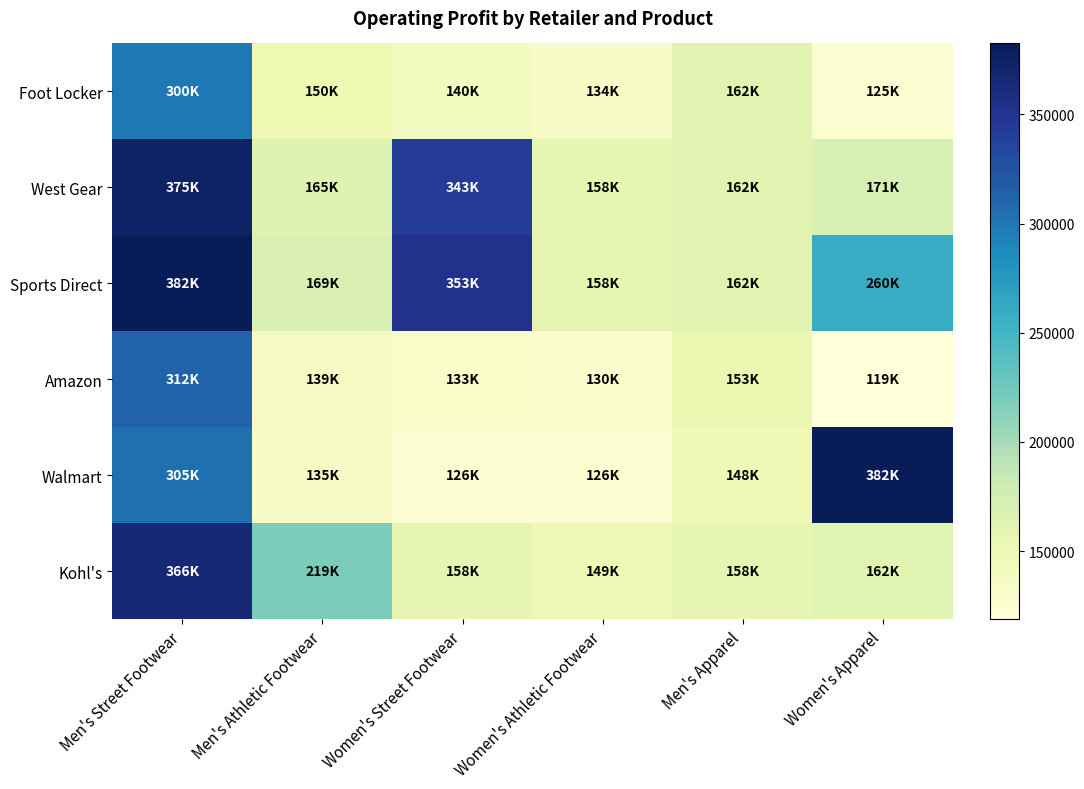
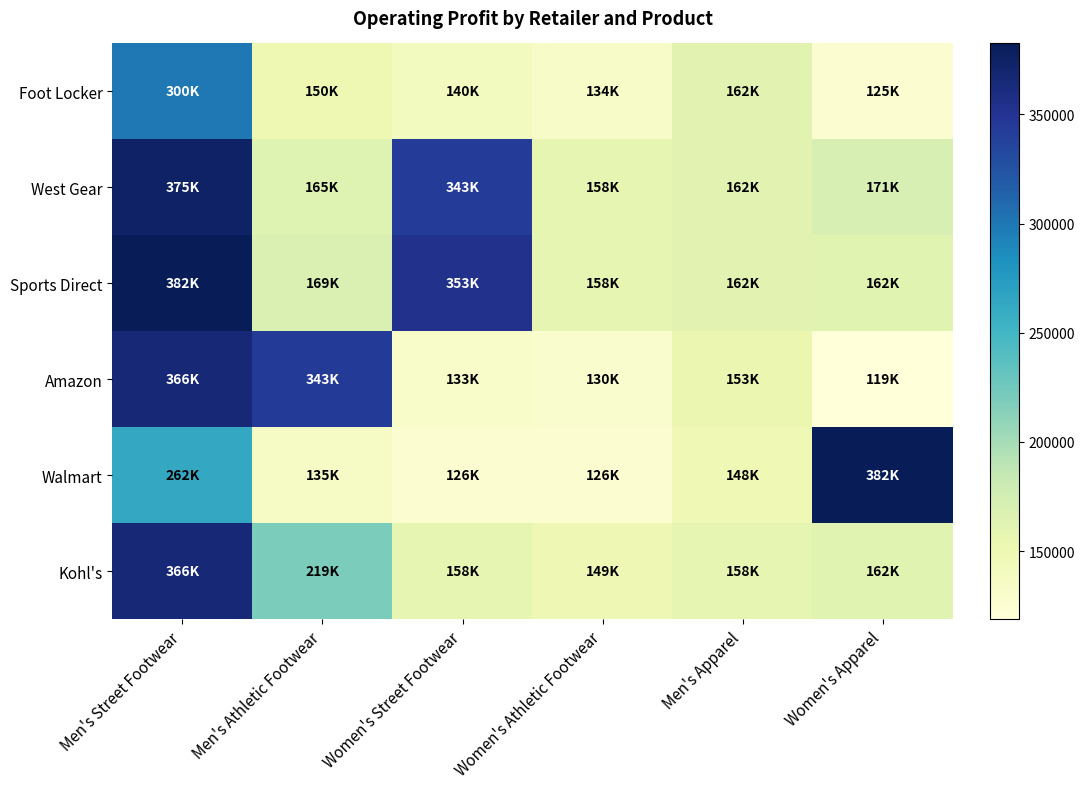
Sports Direct, Women's Apparel: 260K -> 162K
Amazon, Men's Street Footwear: 312K -> 366K
Amazon, Men's Athletic Footwear: 139K -> 343K
Walmart, Men's Street Footwear: 305K -> 262K
